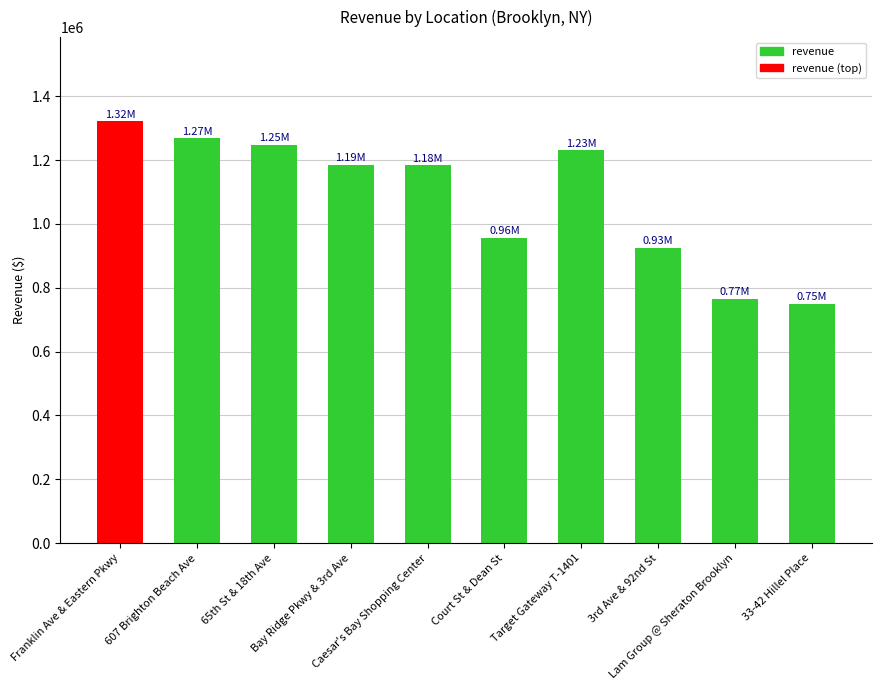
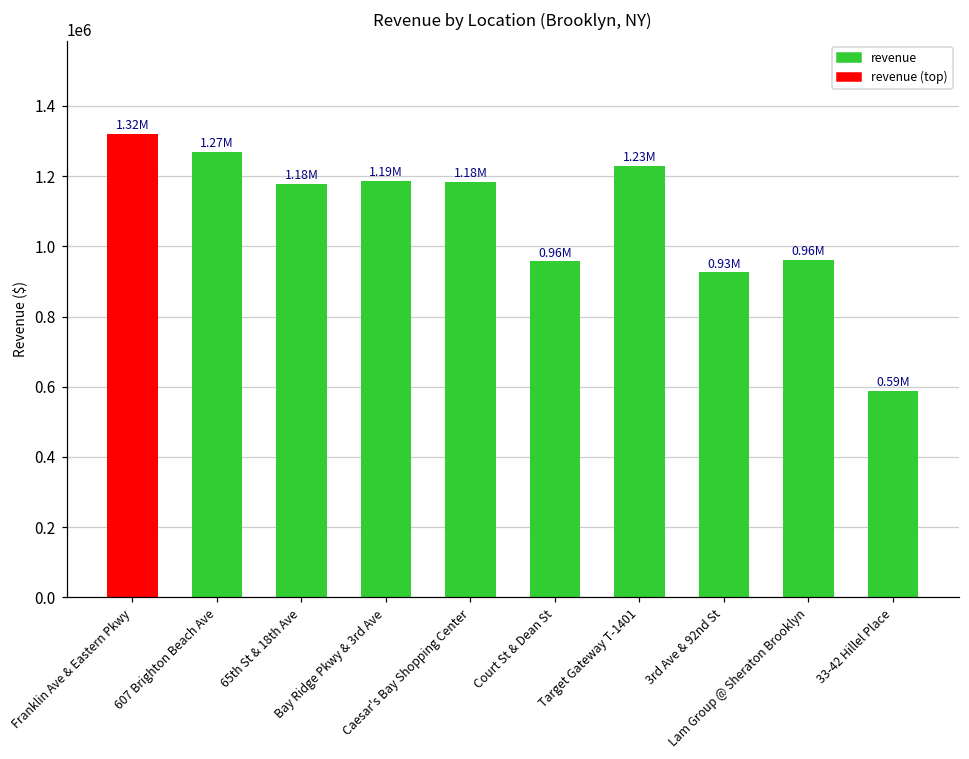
65th St & 18th Ave: 1.25M -> 1.18M
Lam Group @ Sheraton Brooklyn: 0.77M -> 0.96M
33-42 Hillel Place: 0.75M -> 0.59M
